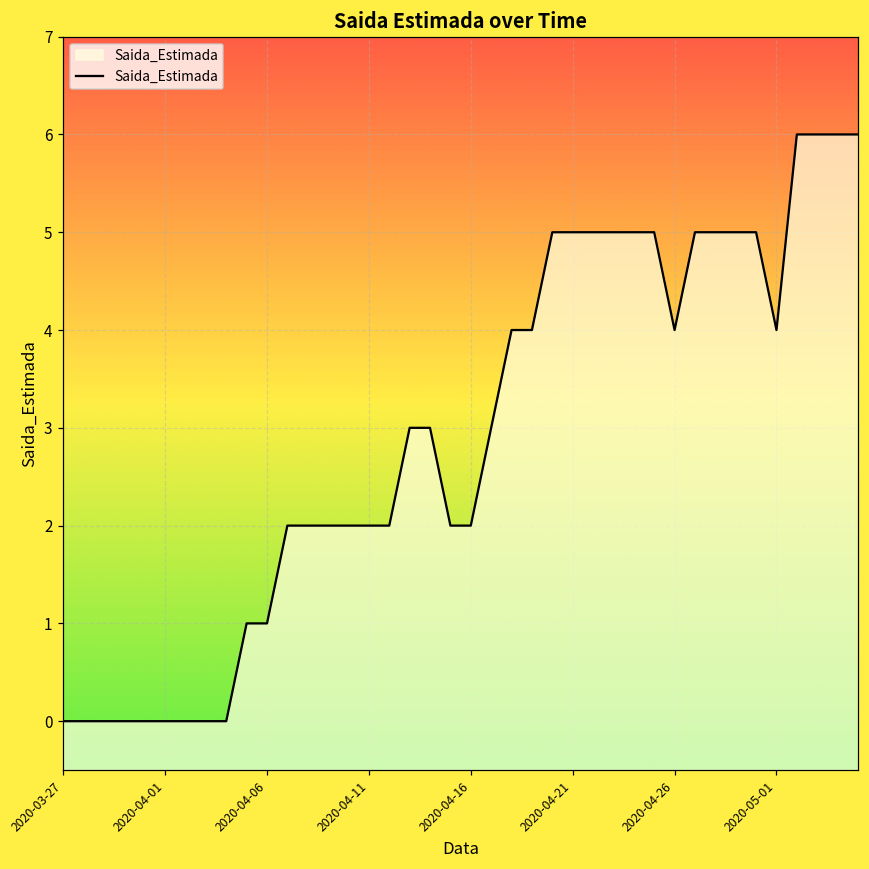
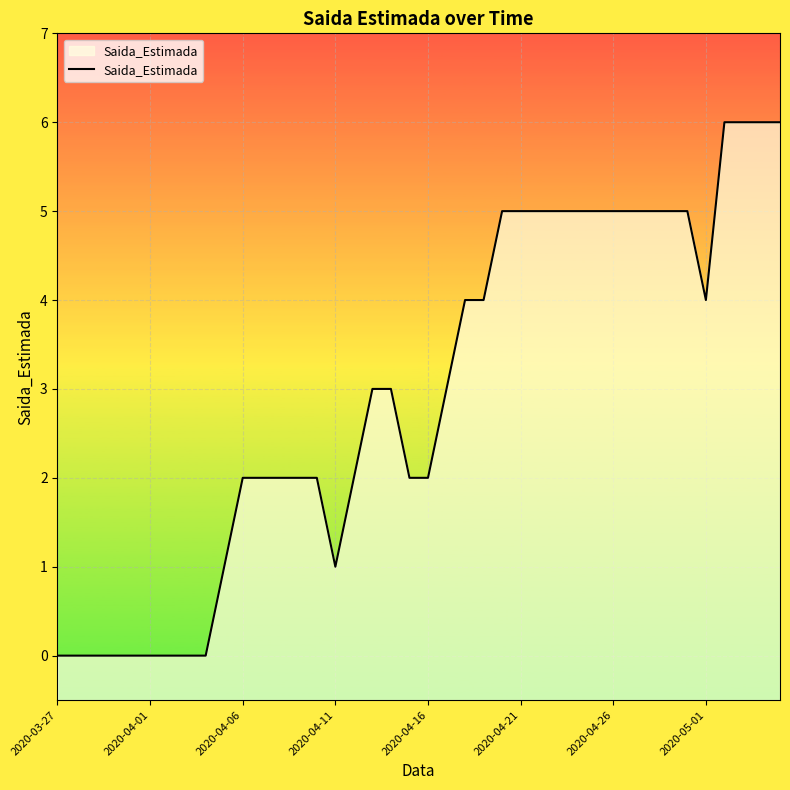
2020-04-06: 1 -> 2
2020-04-11: 2 -> 1
2020-04-26: 4 -> 5
